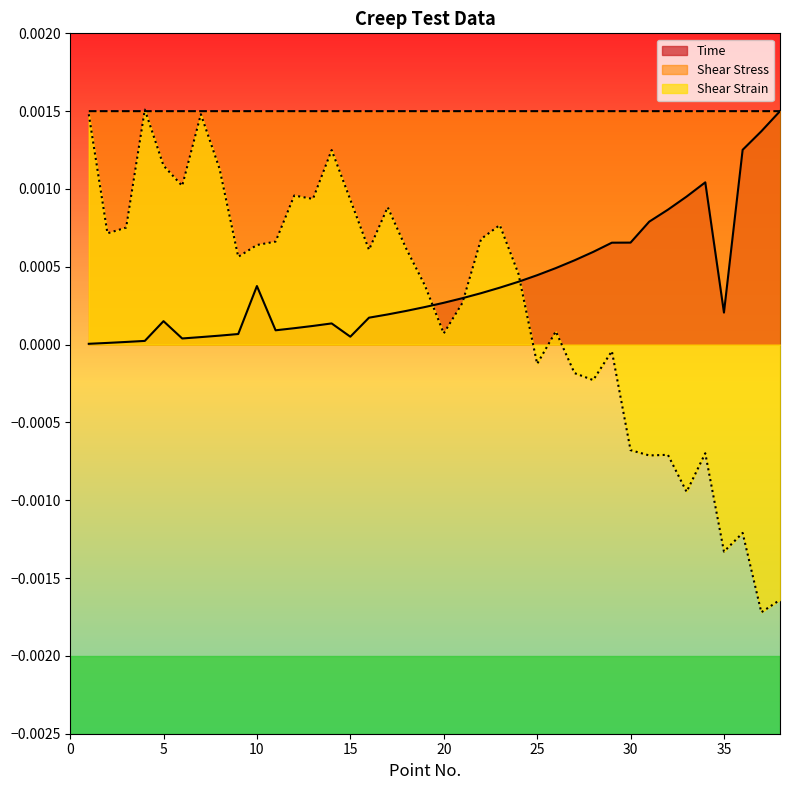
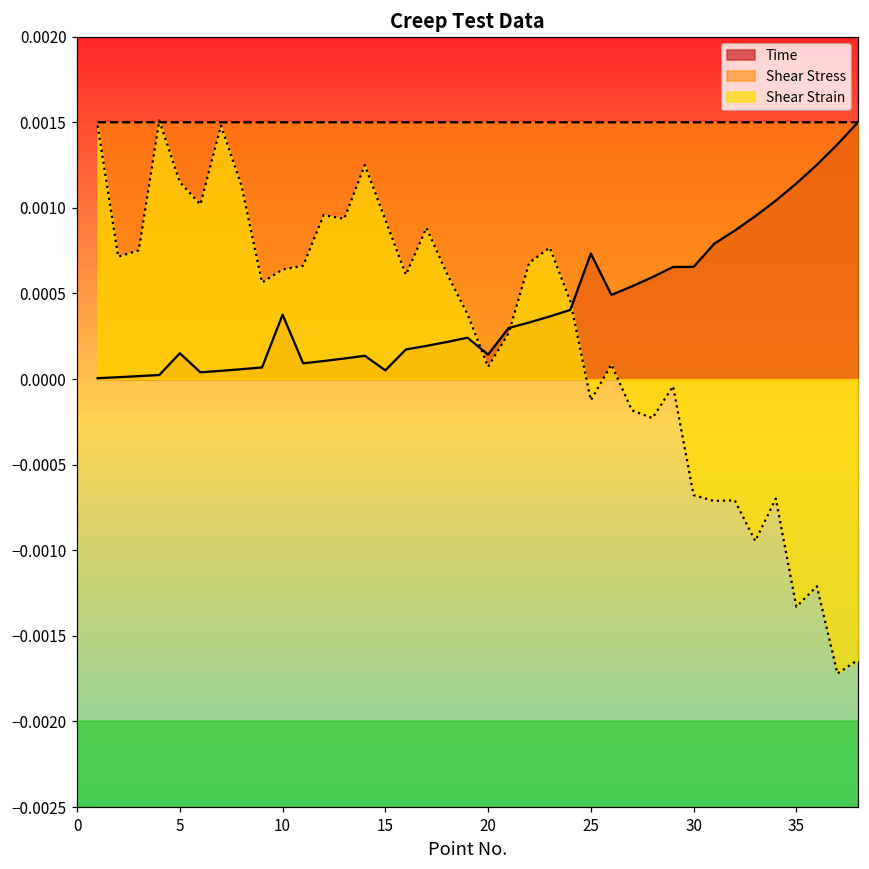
Time, 20: 0.00027 -> 0.00014
Time, 25: 0.00045 -> 0.00073
Time, 35: 0.00021 -> 0.00114
